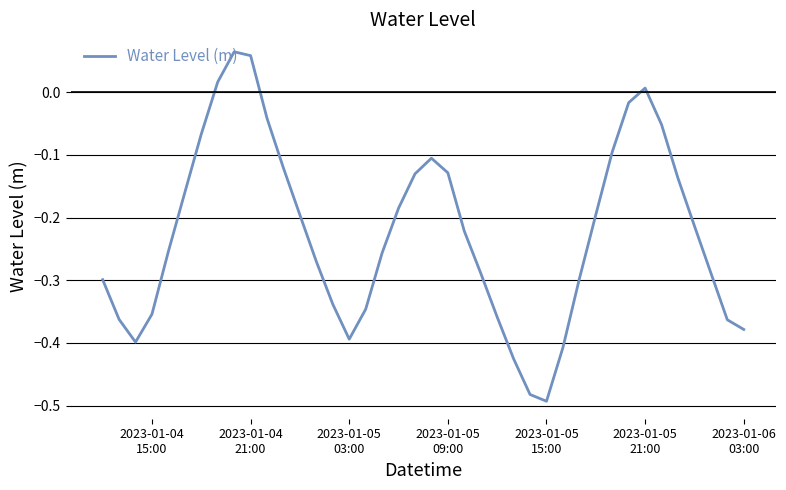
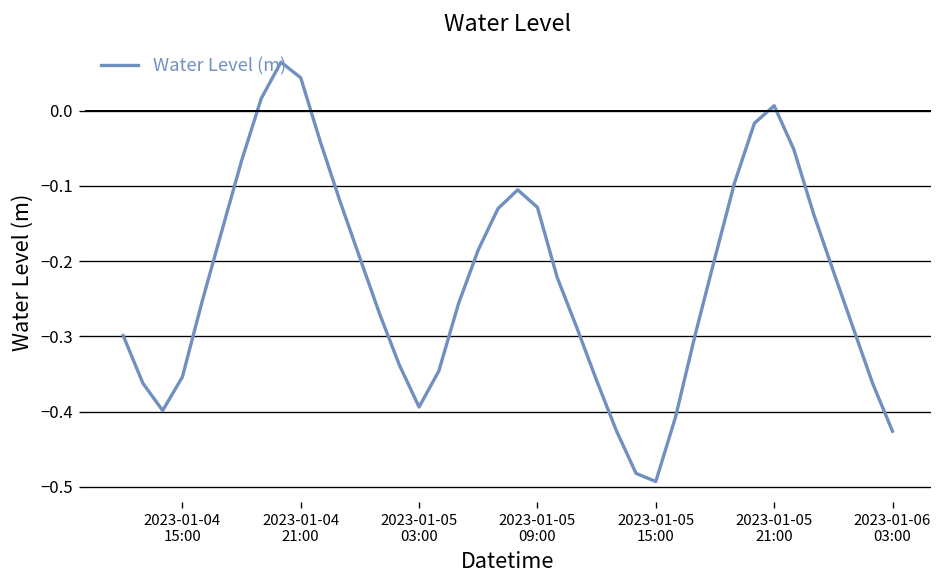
2023-01-04 21:00: 0.06 -> 0.04
2023-01-06 03:00: -0.38 -> -0.43
